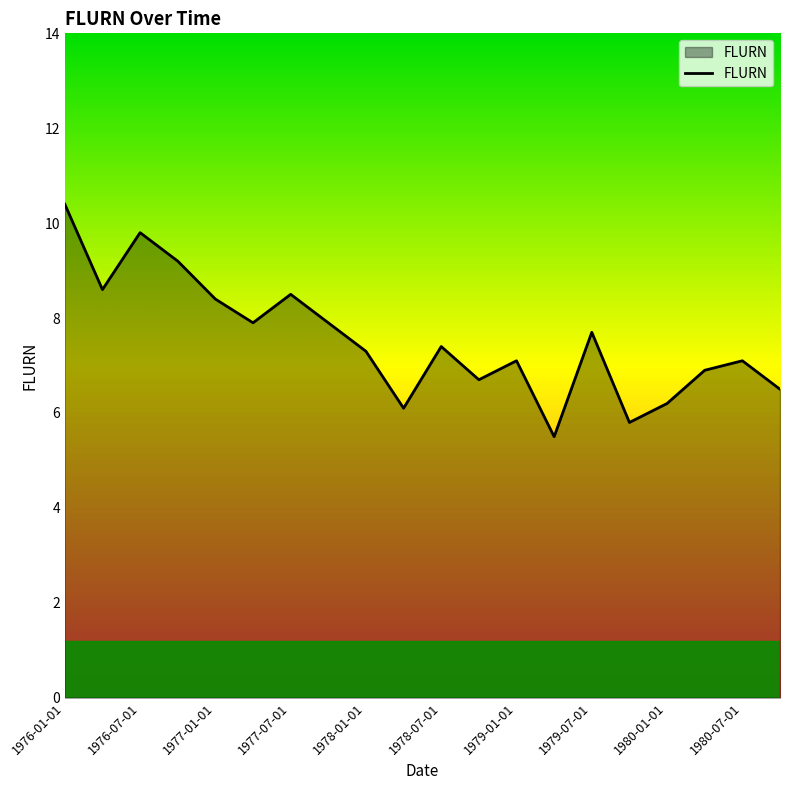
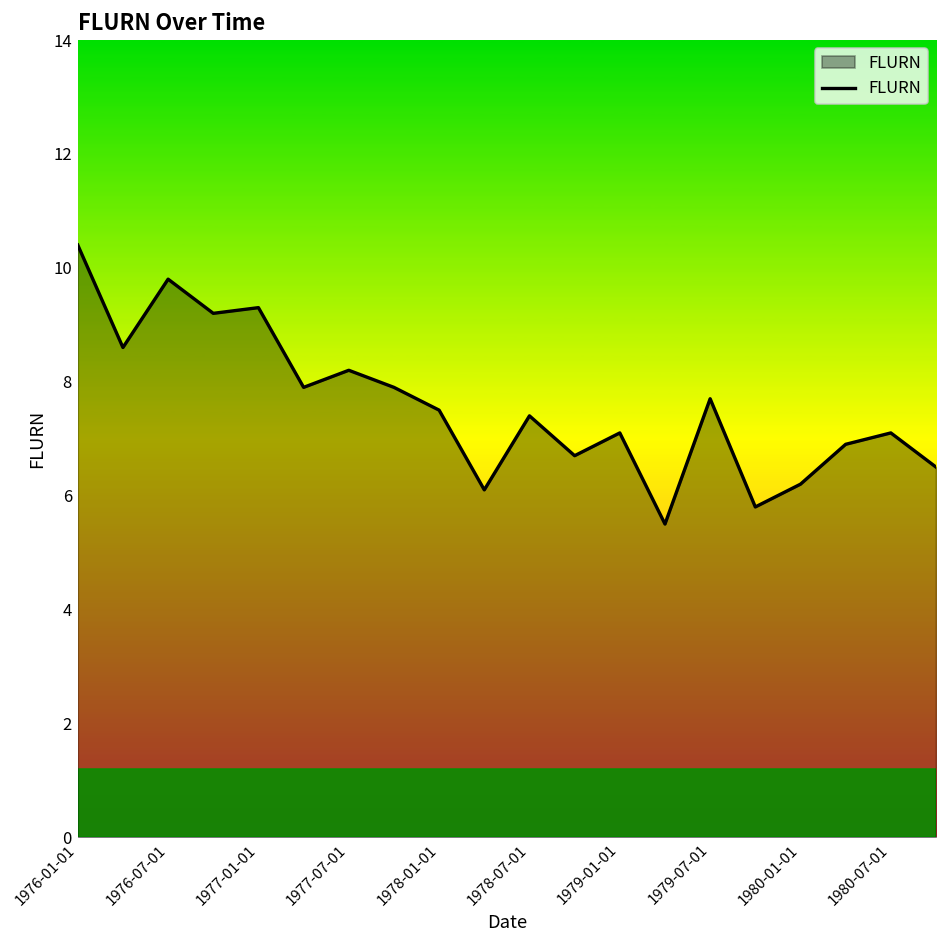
1977-01-01: 8.4 -> 9.3
1977-07-01: 8.5 -> 8.2
1978-01-01: 7.3 -> 7.5
